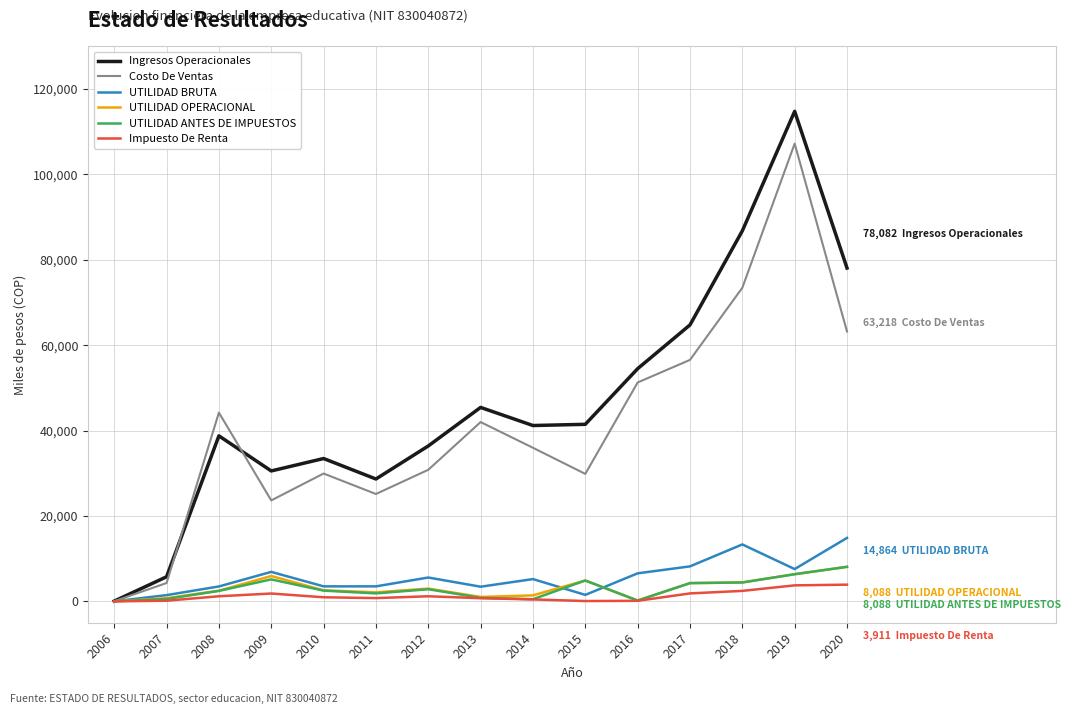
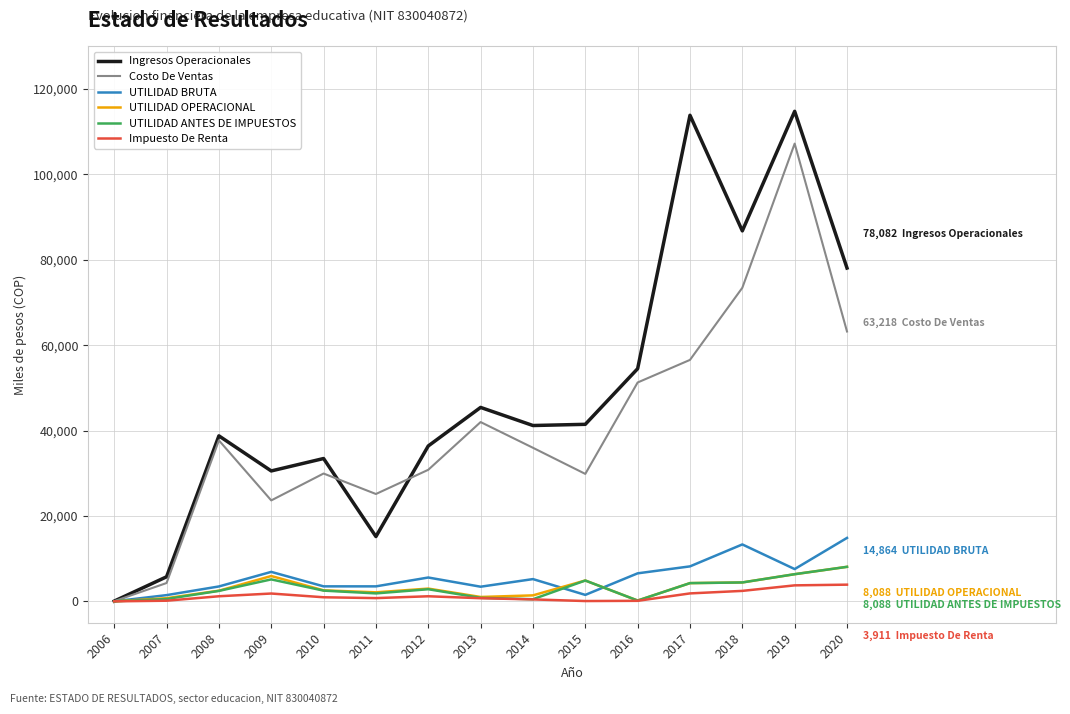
Costo De Ventas, 2008: 44,000 -> 38,000
Ingresos Operacionales, 2011: 29,000 -> 15,000
Ingresos Operacionales, 2017: 65,000 -> 114,000
